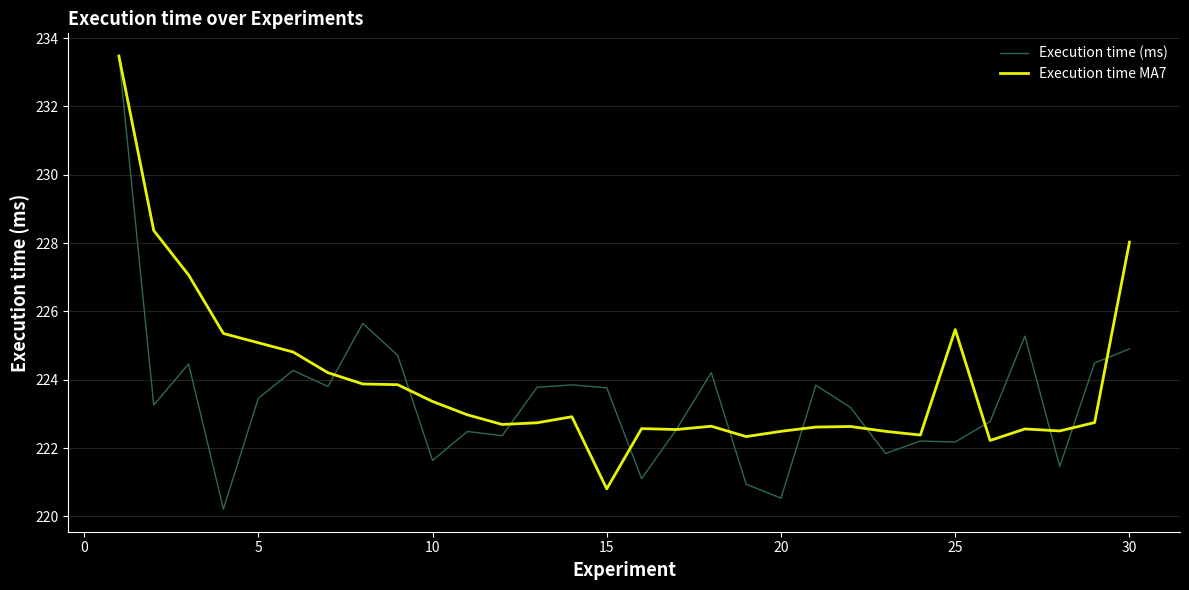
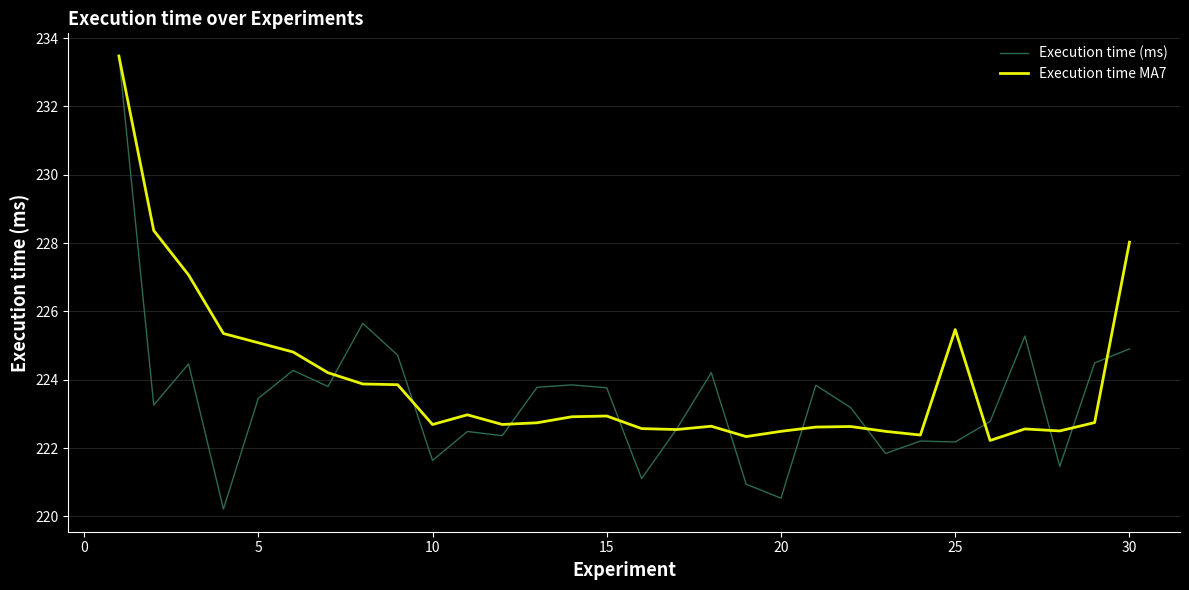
Execution time MA7, 10: 223.4 -> 222.7
Execution time MA7, 15: 220.8 -> 222.9
